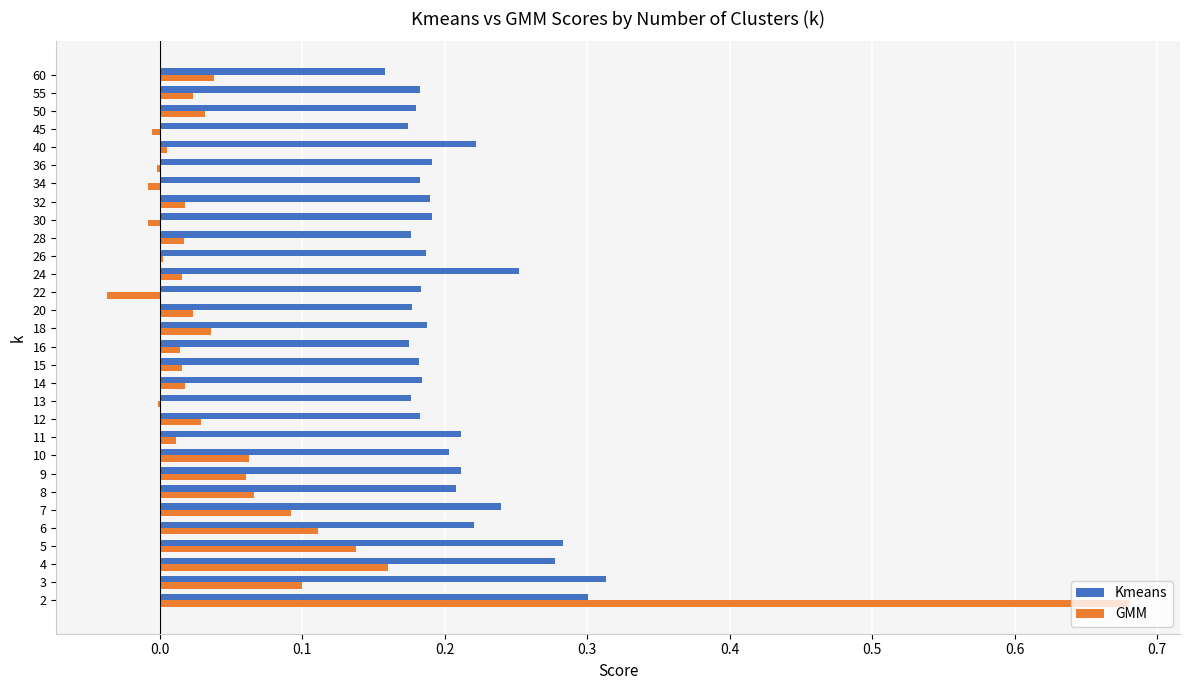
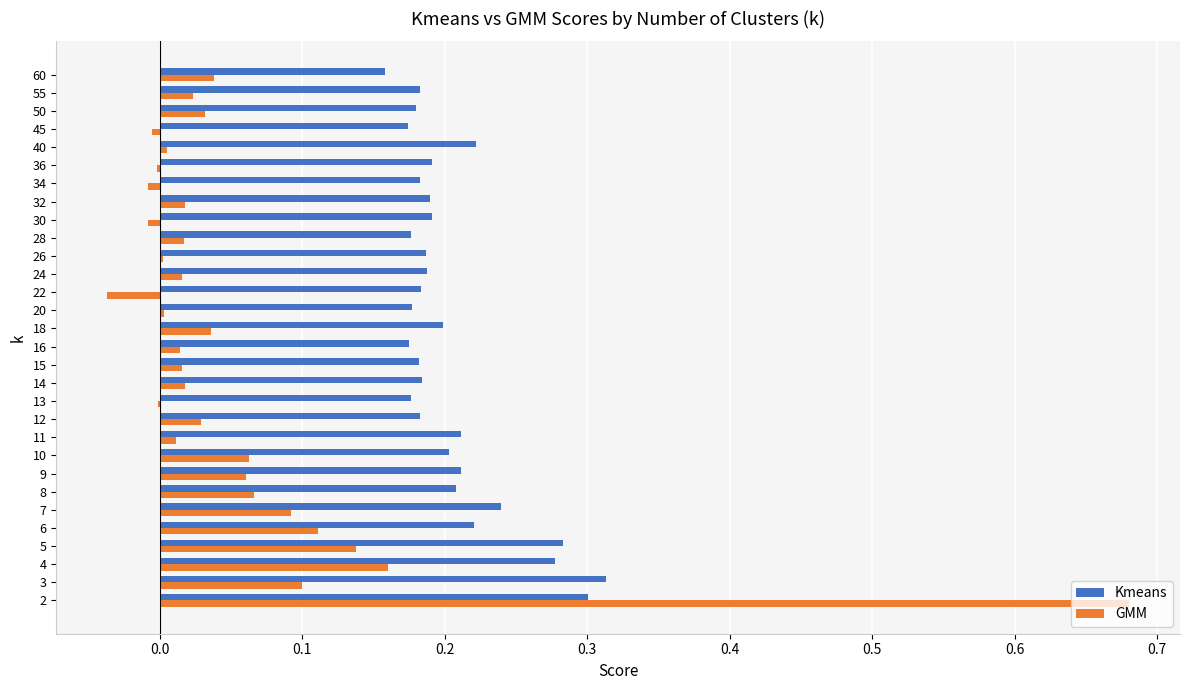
Kmeans, 24: 0.252 -> 0.188
GMM, 20: 0.023 -> 0.003
Kmeans, 18: 0.187 -> 0.199
